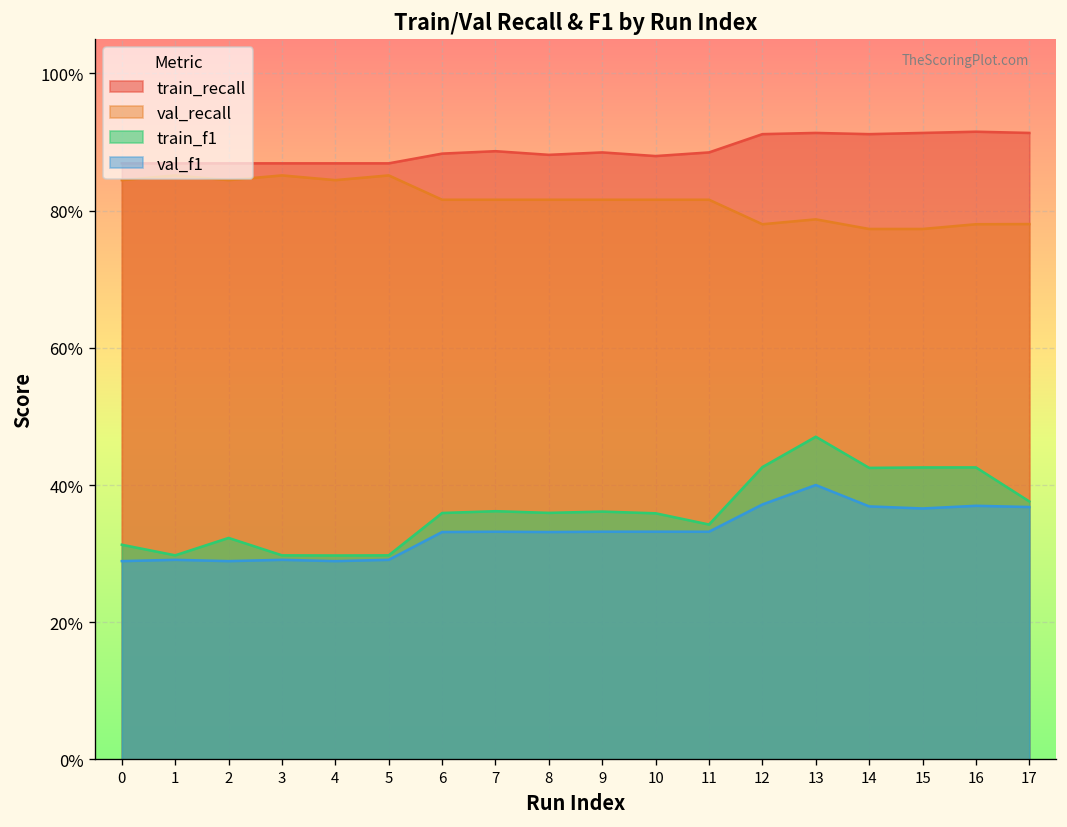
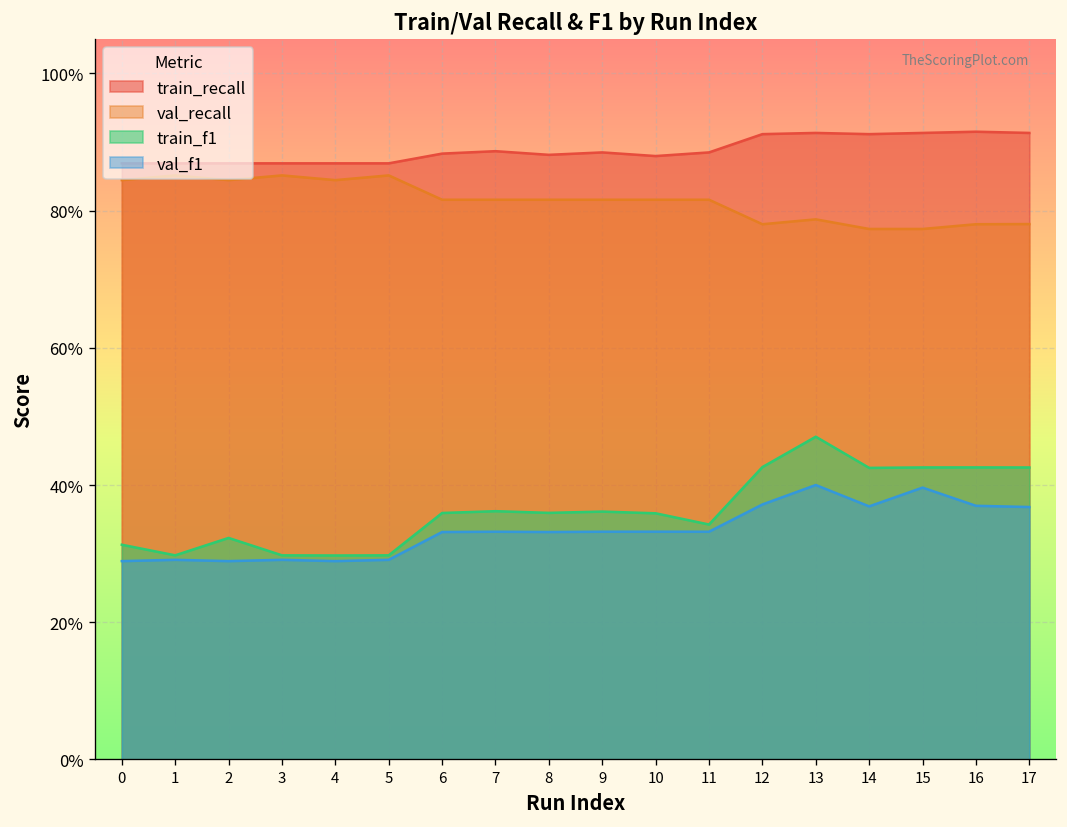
val_f1, 15: 37% -> 40%
train_f1, 17: 38% -> 43%
